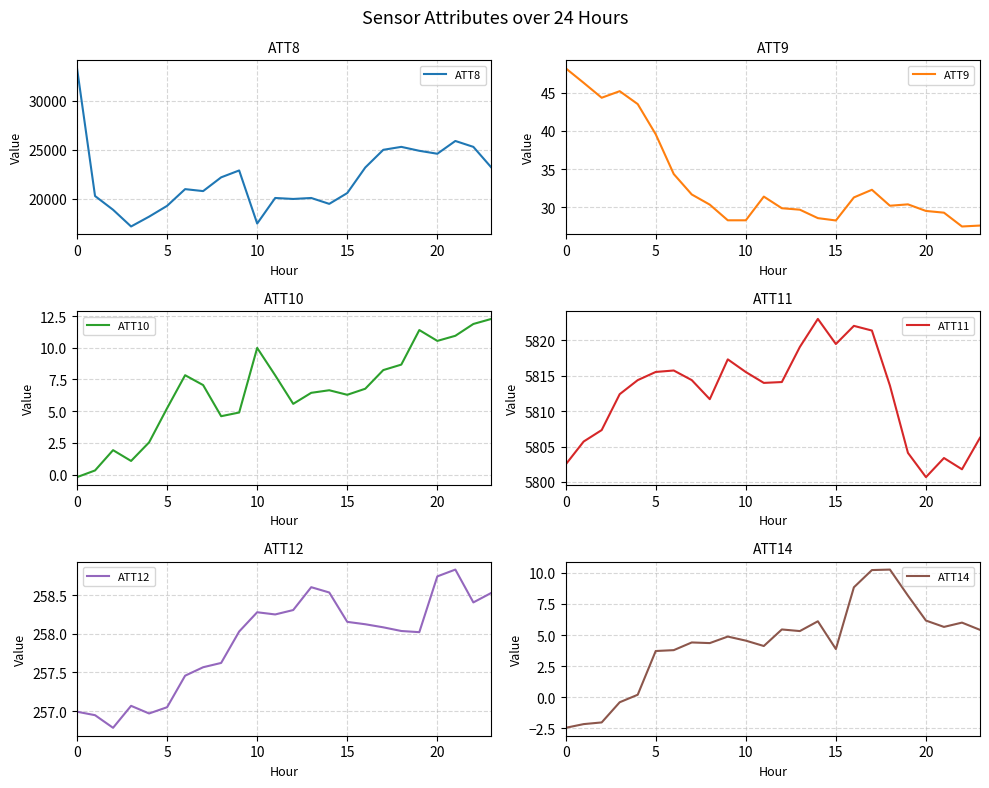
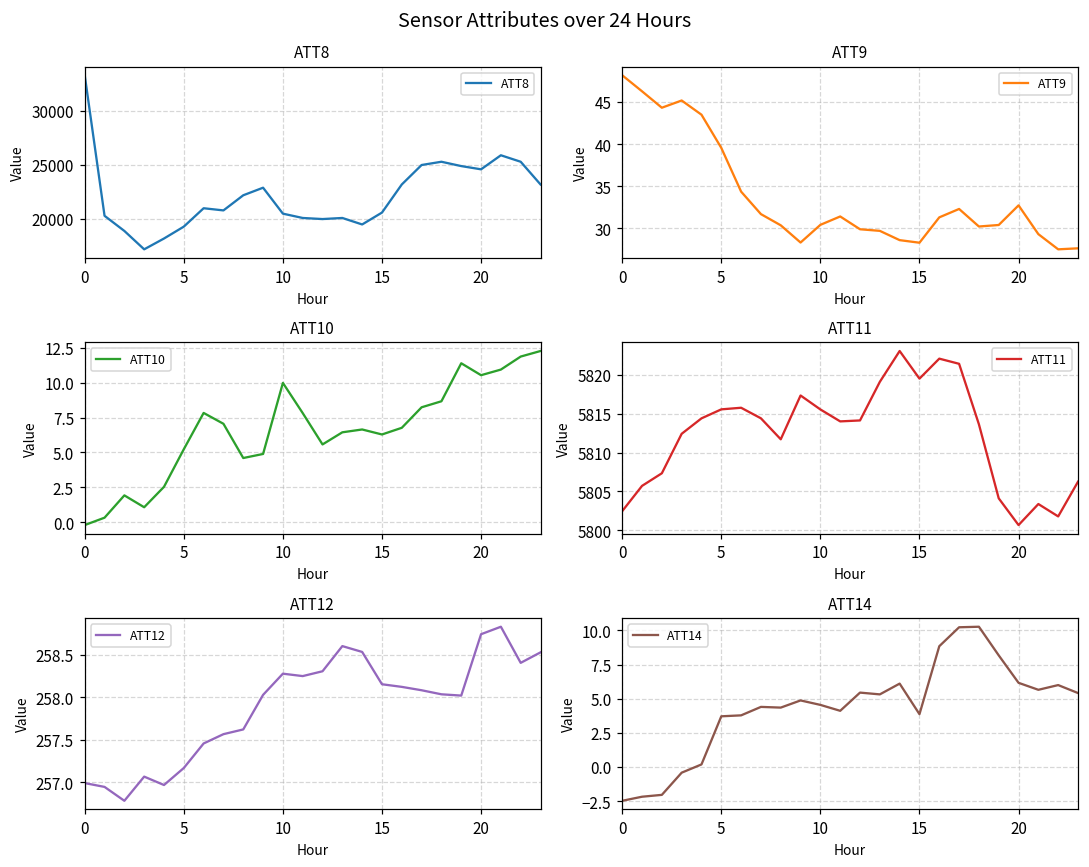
ATT8, 10: 17000 -> 21000
ATT9, 10: 28 -> 30
ATT9, 20: 30 -> 33
ATT12, 5: 257.0 -> 257.2
